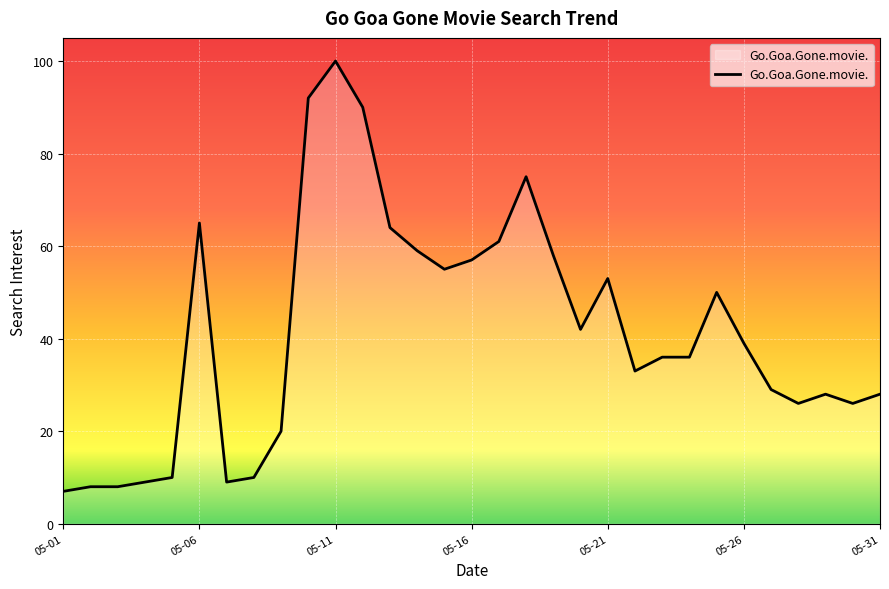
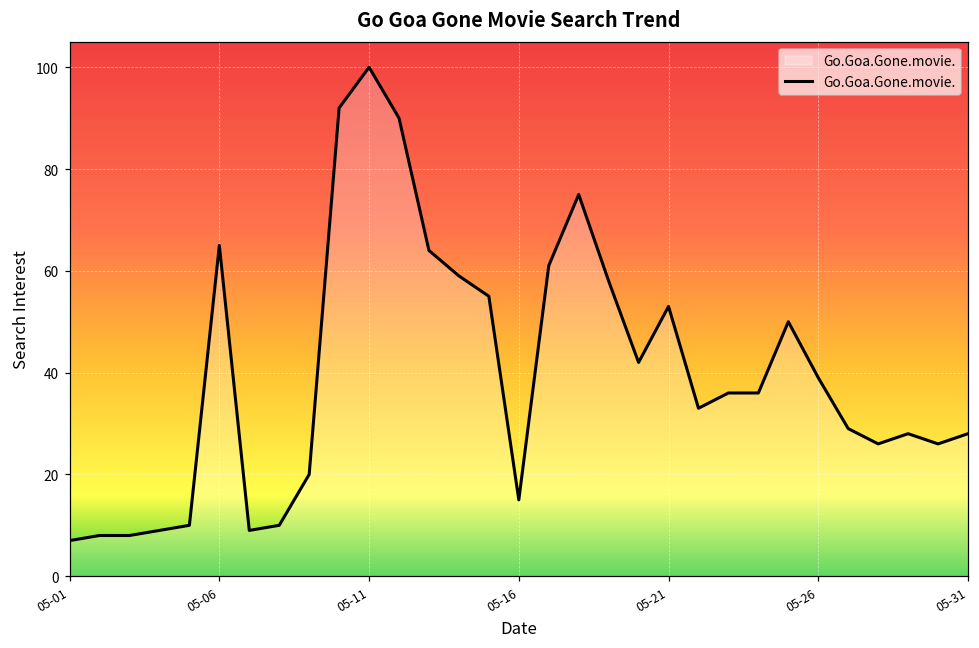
05-16: 57 -> 15
